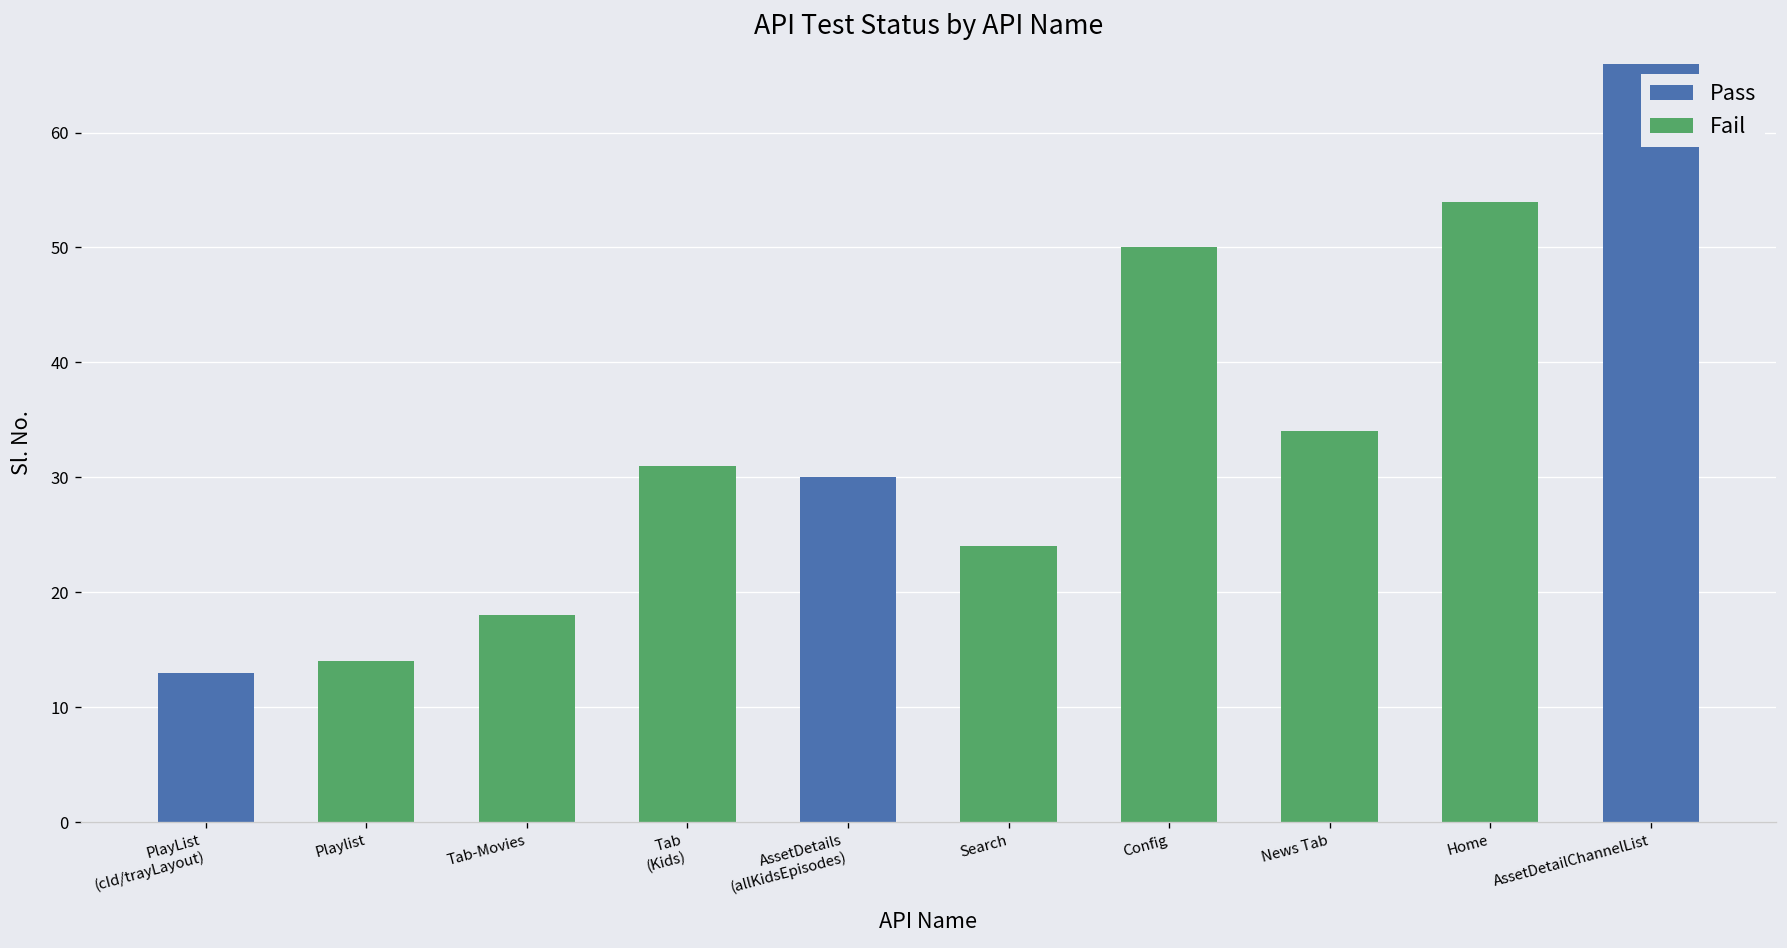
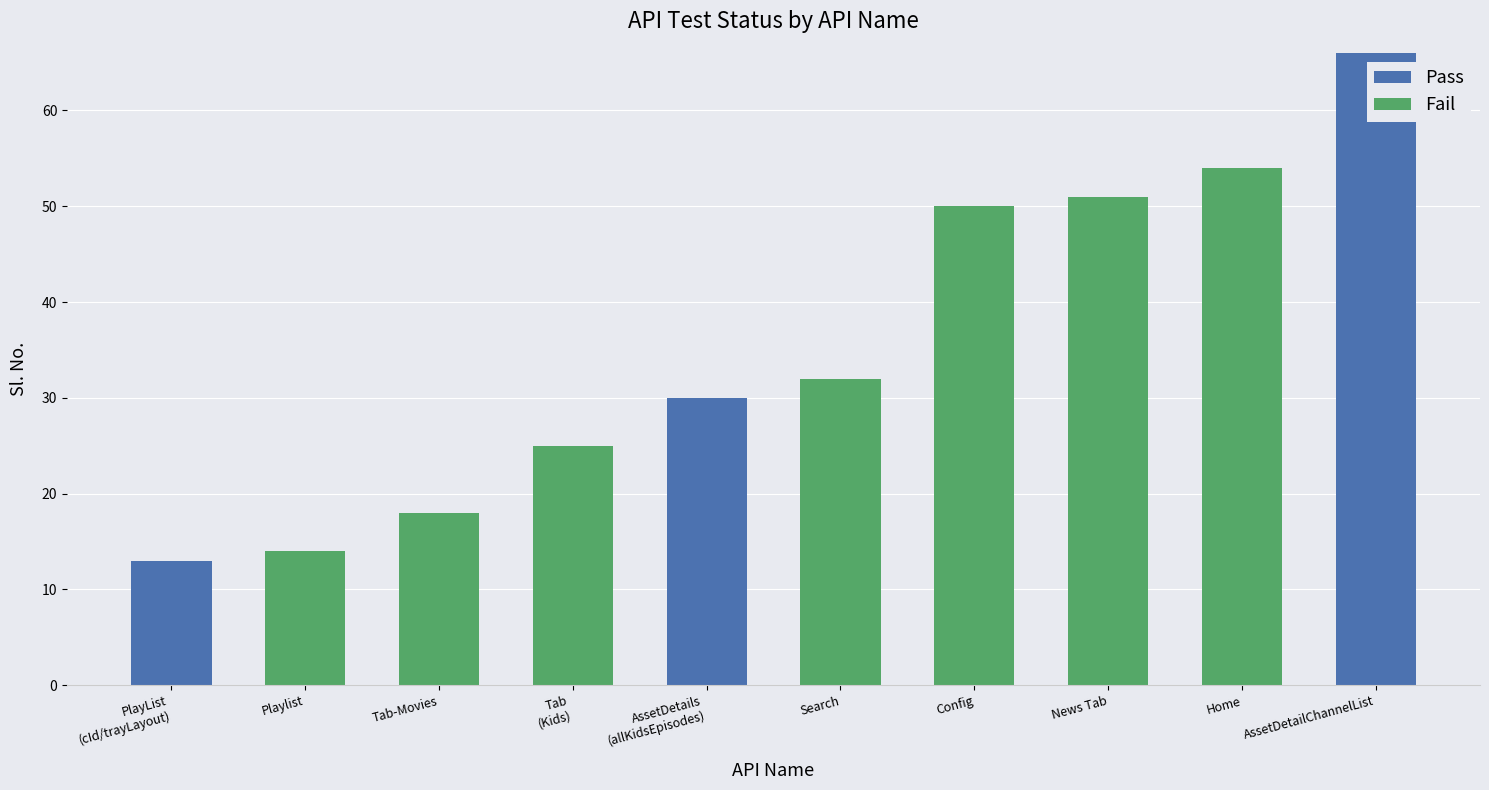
Fail, Tab (Kids): 31 -> 25
Fail, Search: 24 -> 32
Fail, News Tab: 34 -> 51
